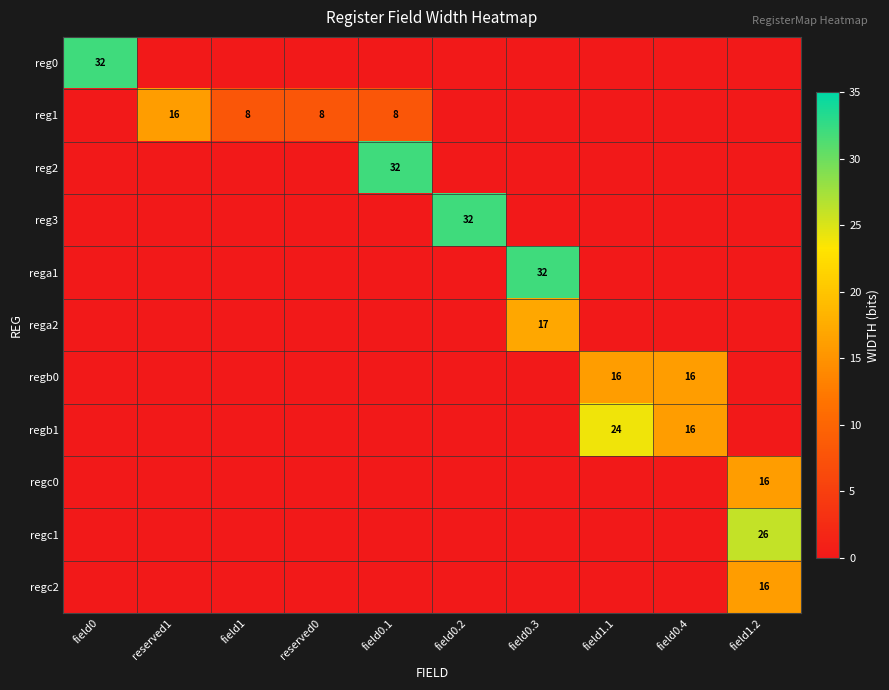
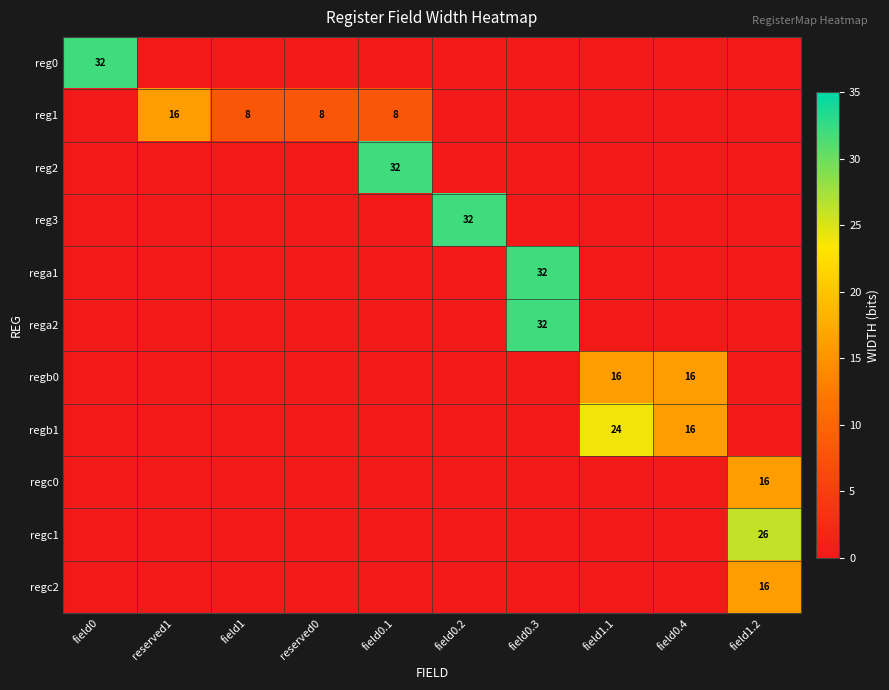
rega2, field0.3: 17 -> 32
